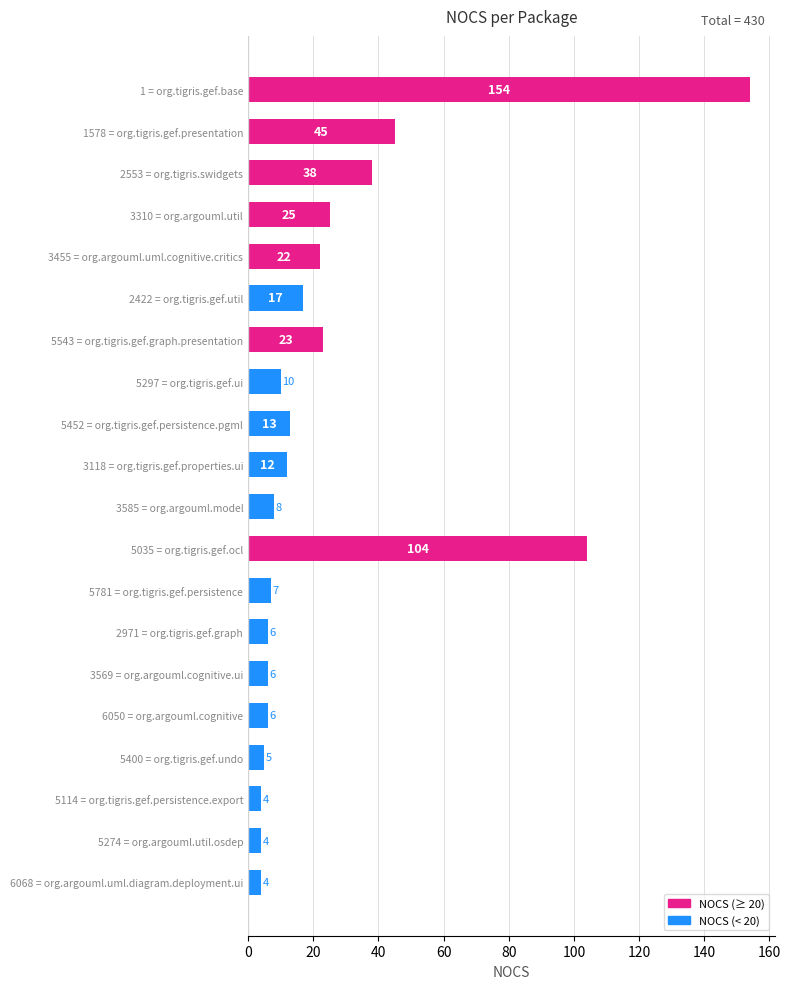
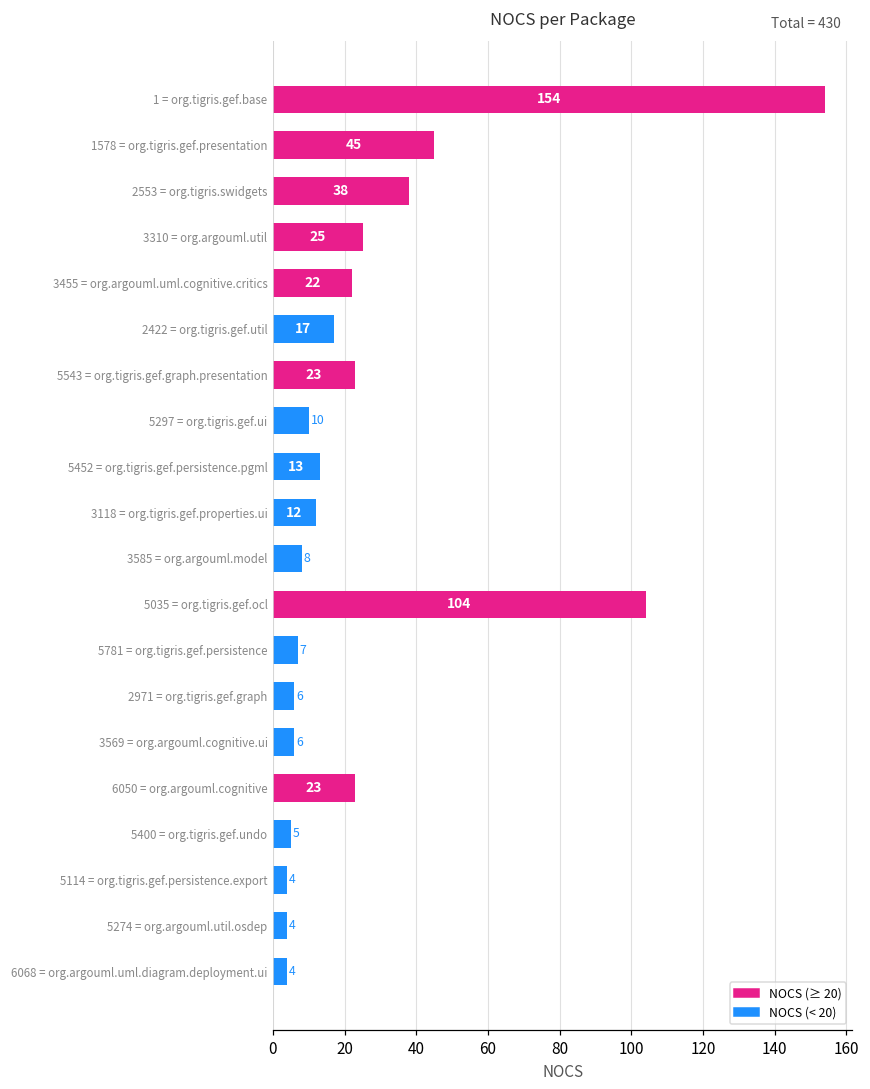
6050 = org.argouml.cognitive: 6 -> 23
